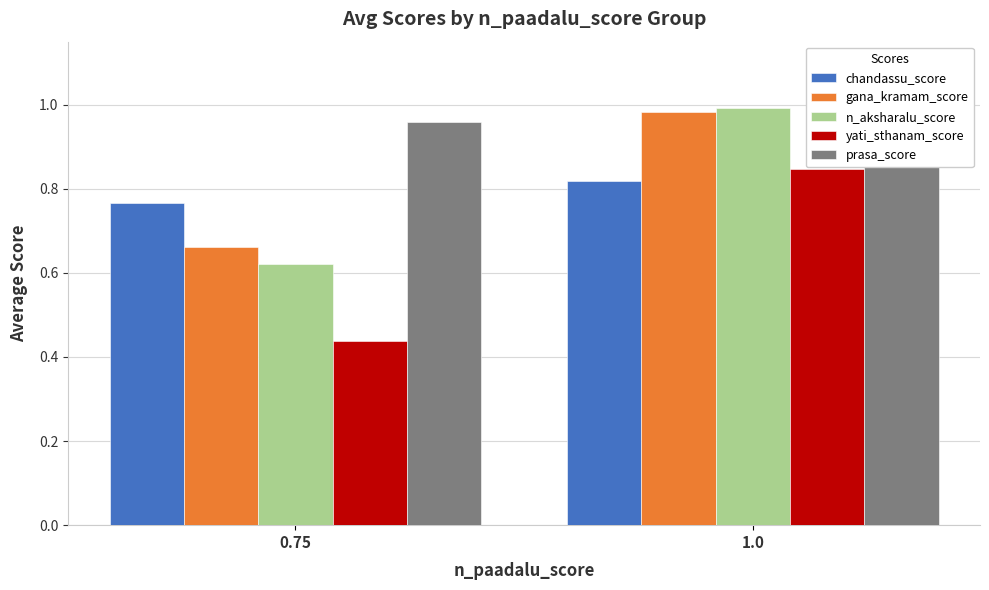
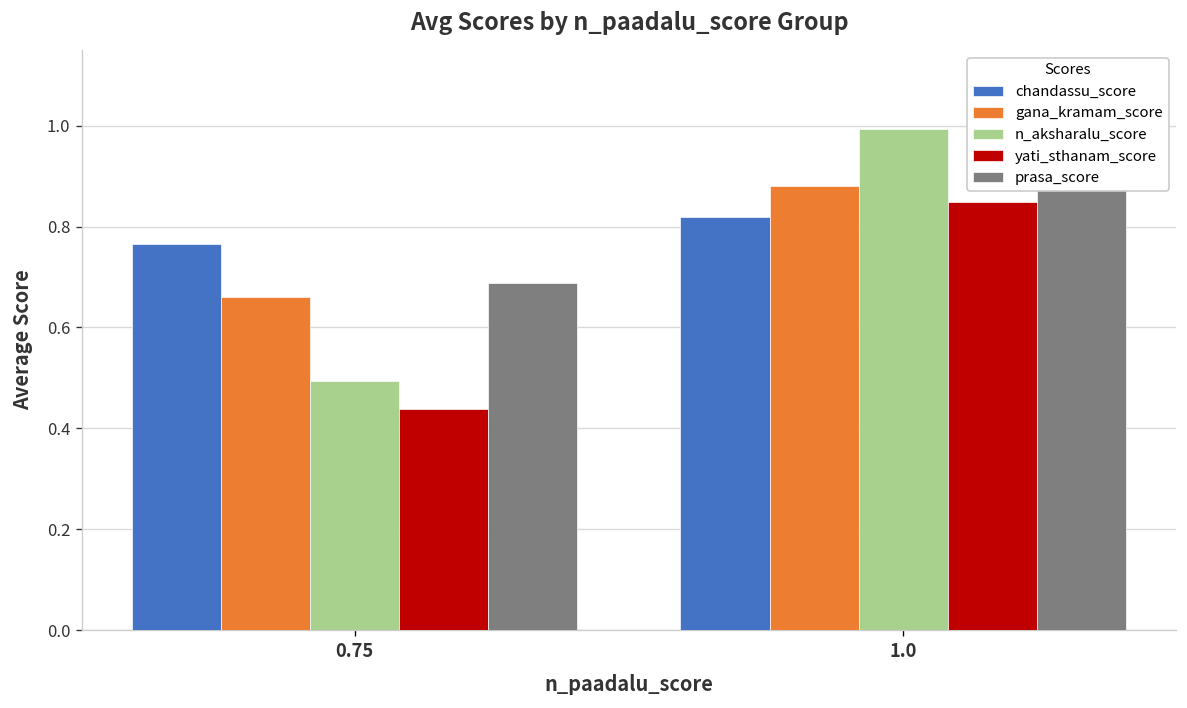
n_aksharalu_score, 0.75: 0.62 -> 0.49
prasa_score, 0.75: 0.96 -> 0.69
gana_kramam_score, 1.0: 0.98 -> 0.88
